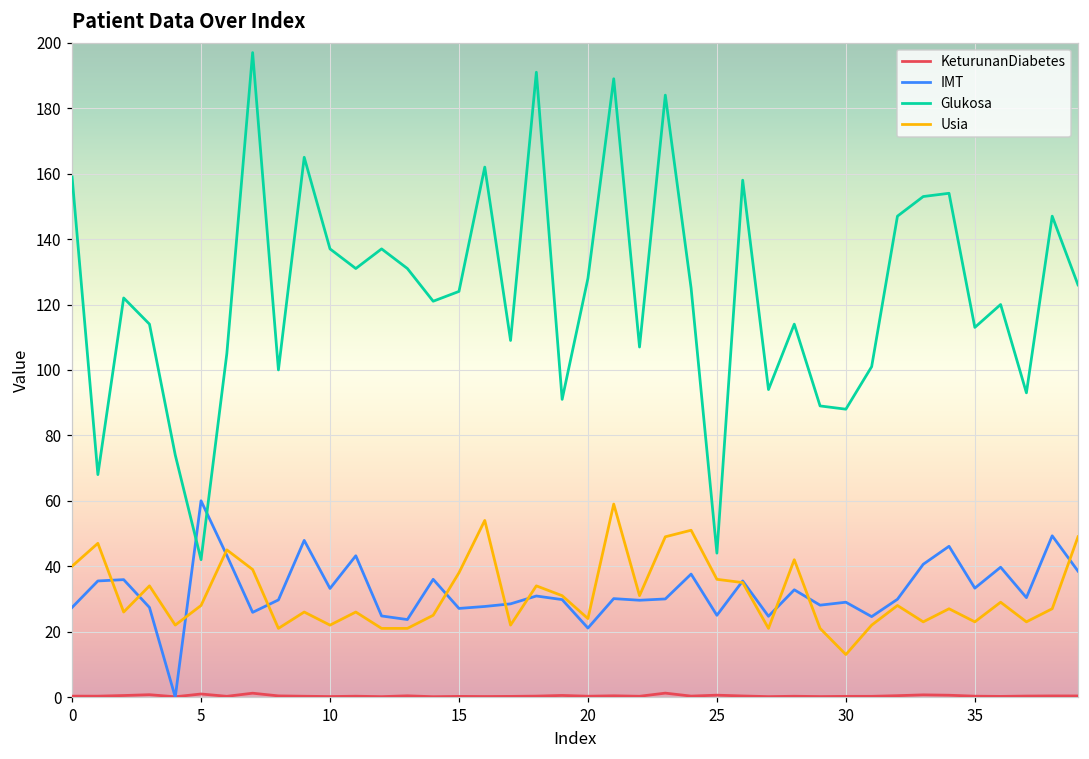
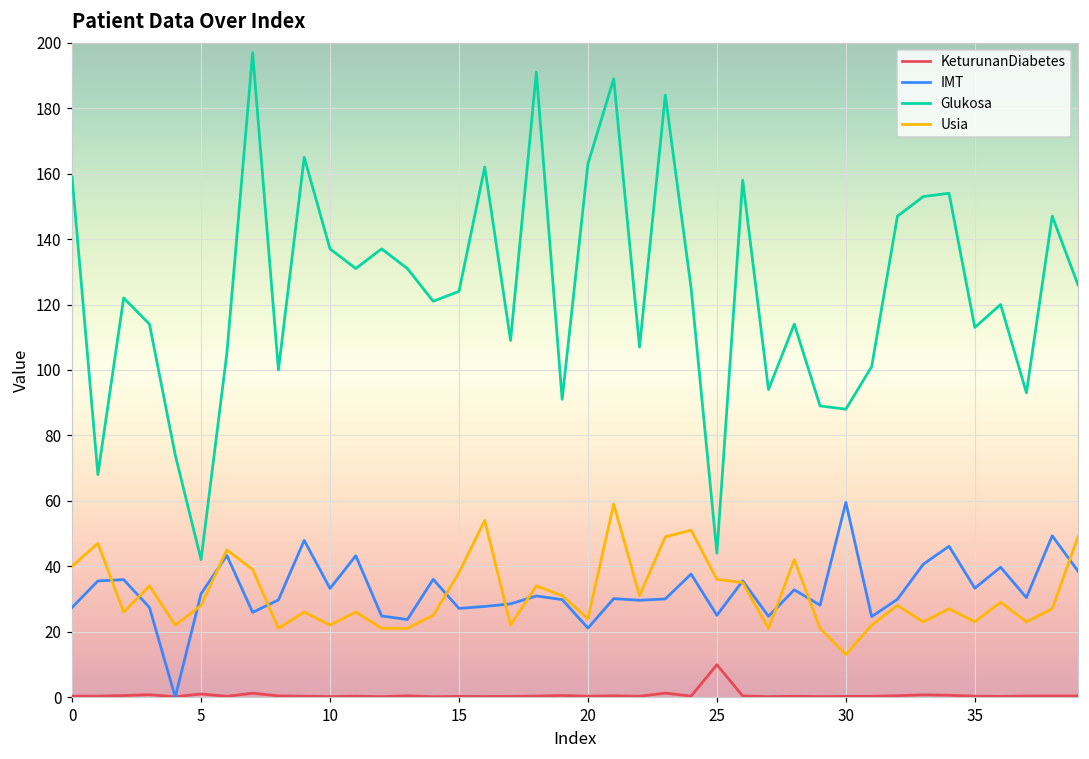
IMT, 5: 60 -> 32
Glukosa, 20: 128 -> 163
KeturunanDiabetes, 25: 1 -> 10
IMT, 30: 29 -> 60
